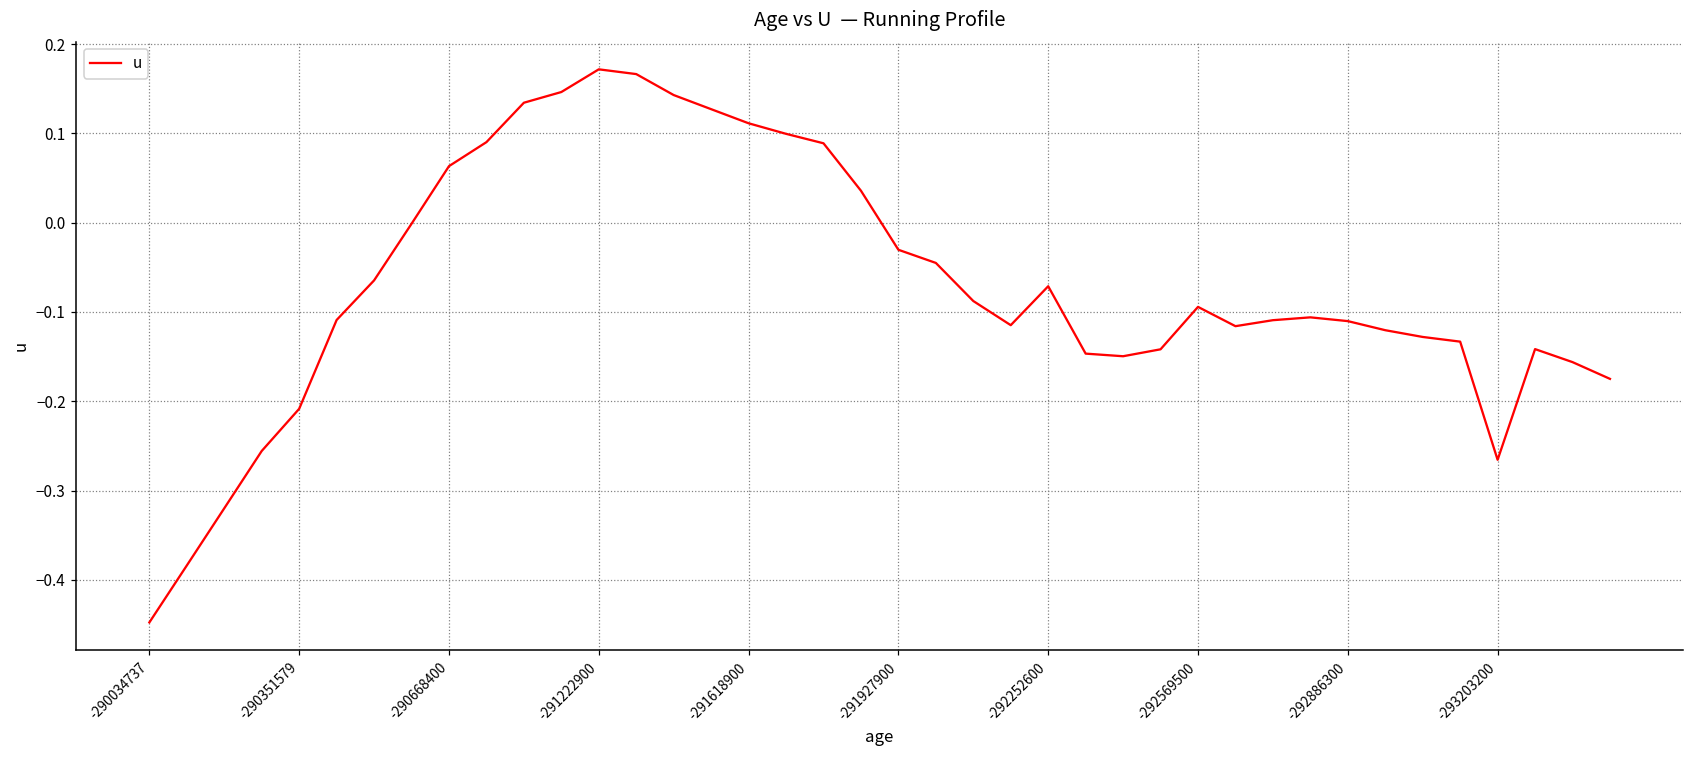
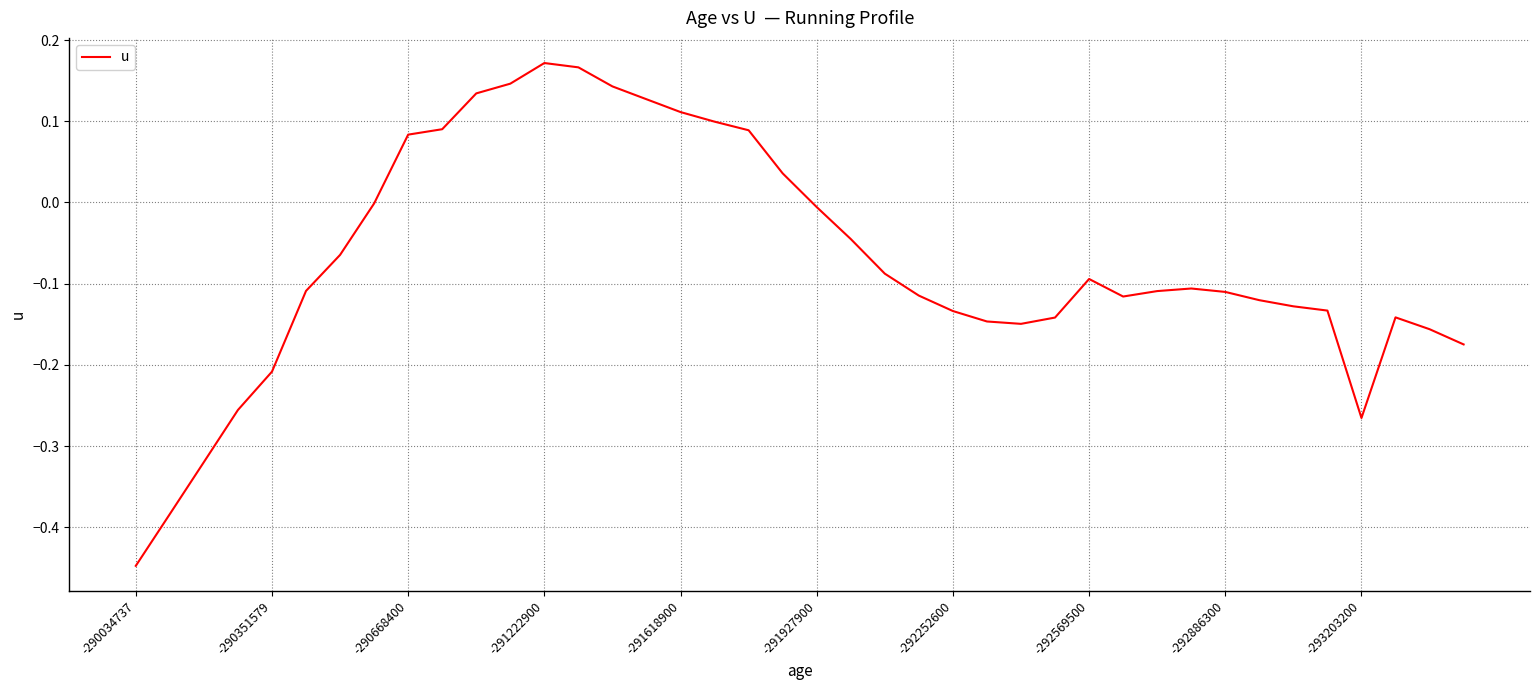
-290668400: 0.06 -> 0.08
-291927900: -0.03 -> -0.01
-292252600: -0.07 -> -0.13
